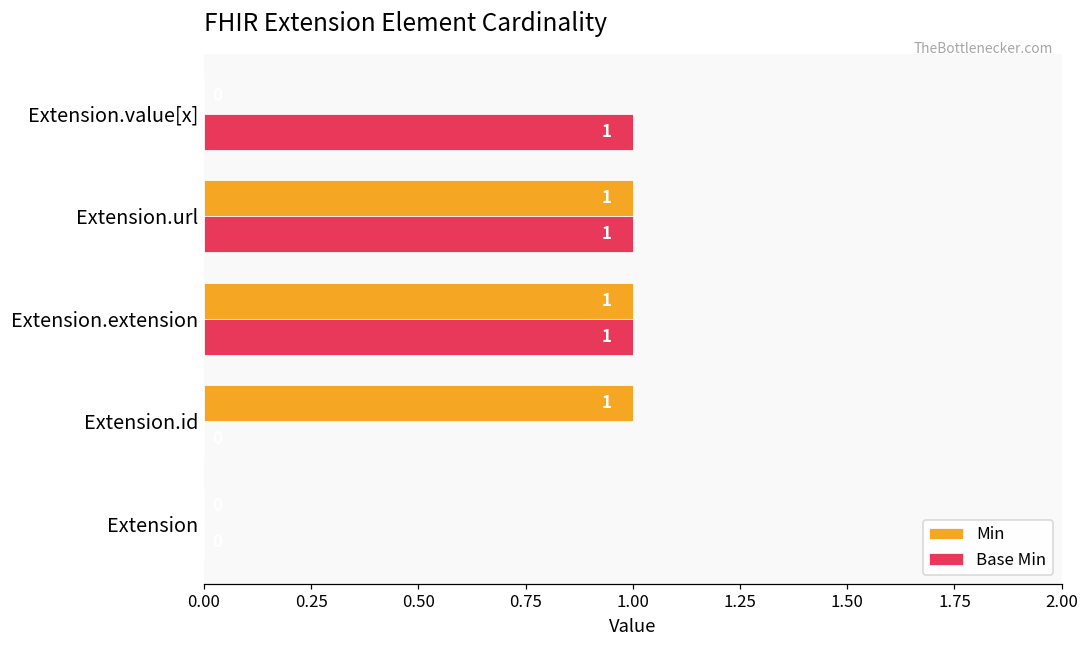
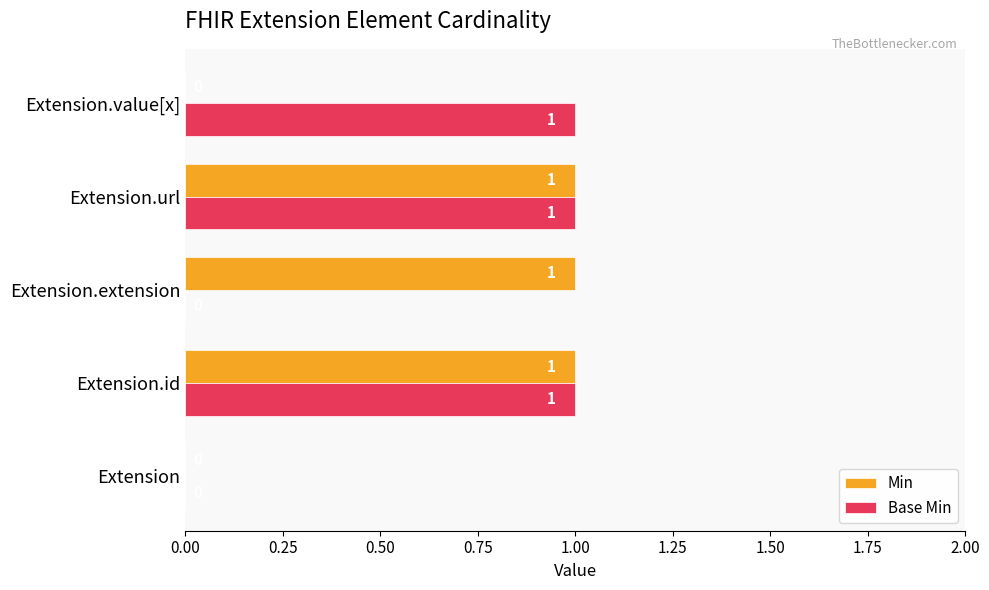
Base Min, Extension.extension: 1 -> 0
Base Min, Extension.id: 0 -> 1
